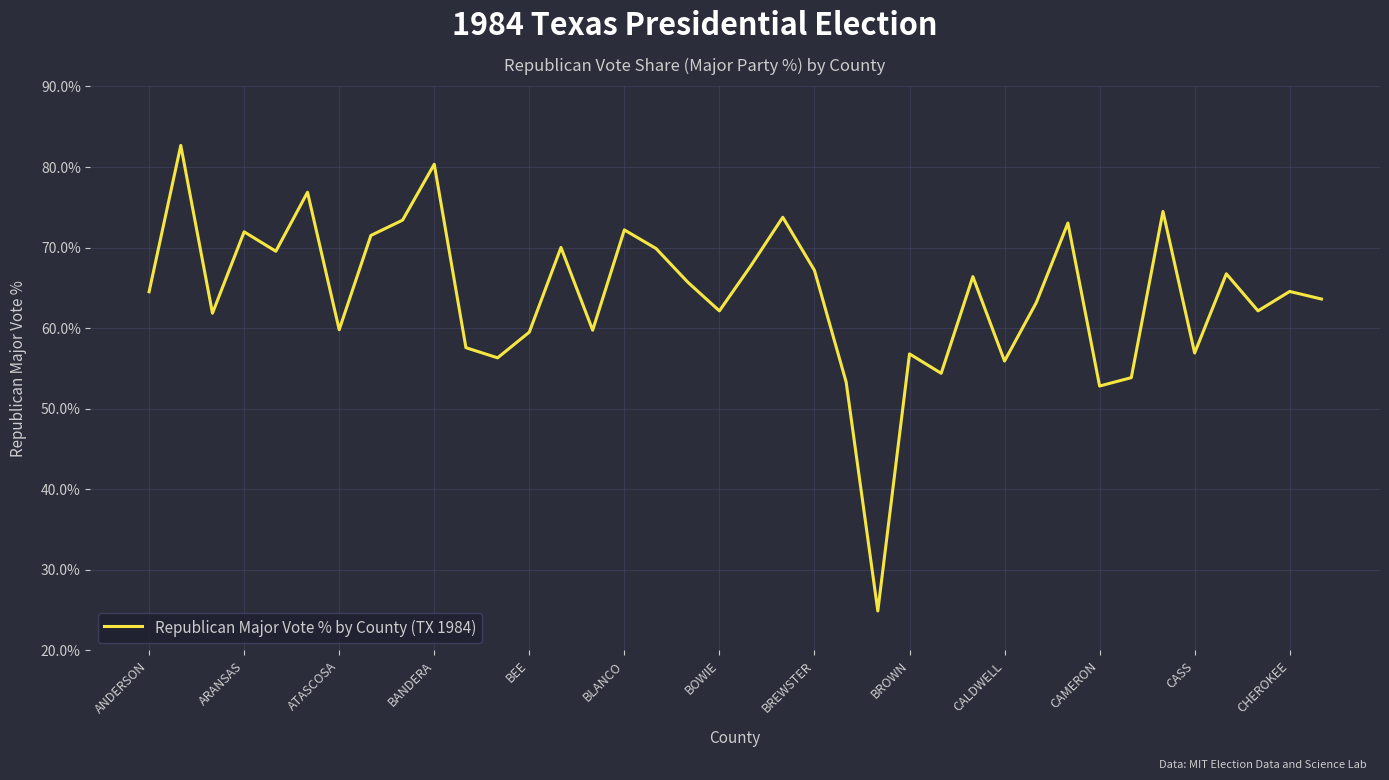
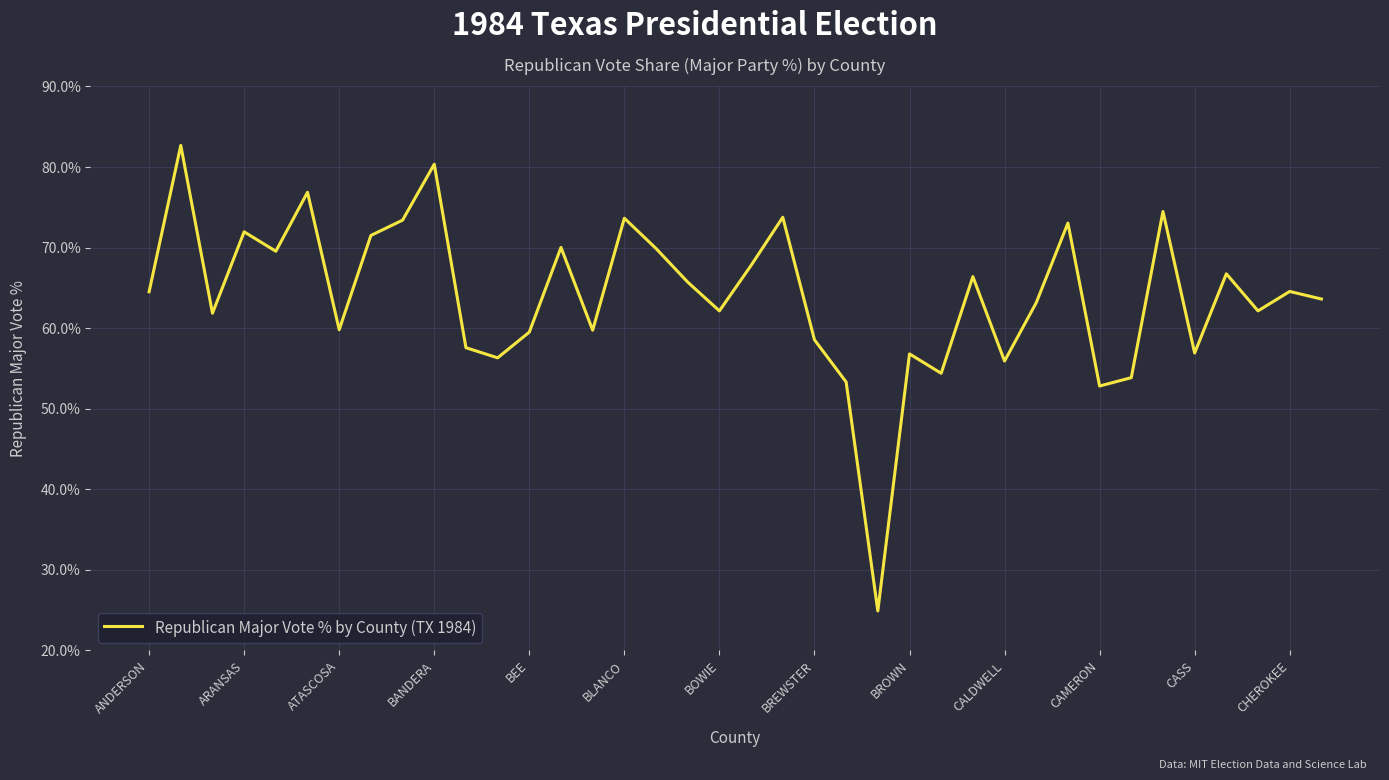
BLANCO: 72% -> 74%
BREWSTER: 67% -> 59%
